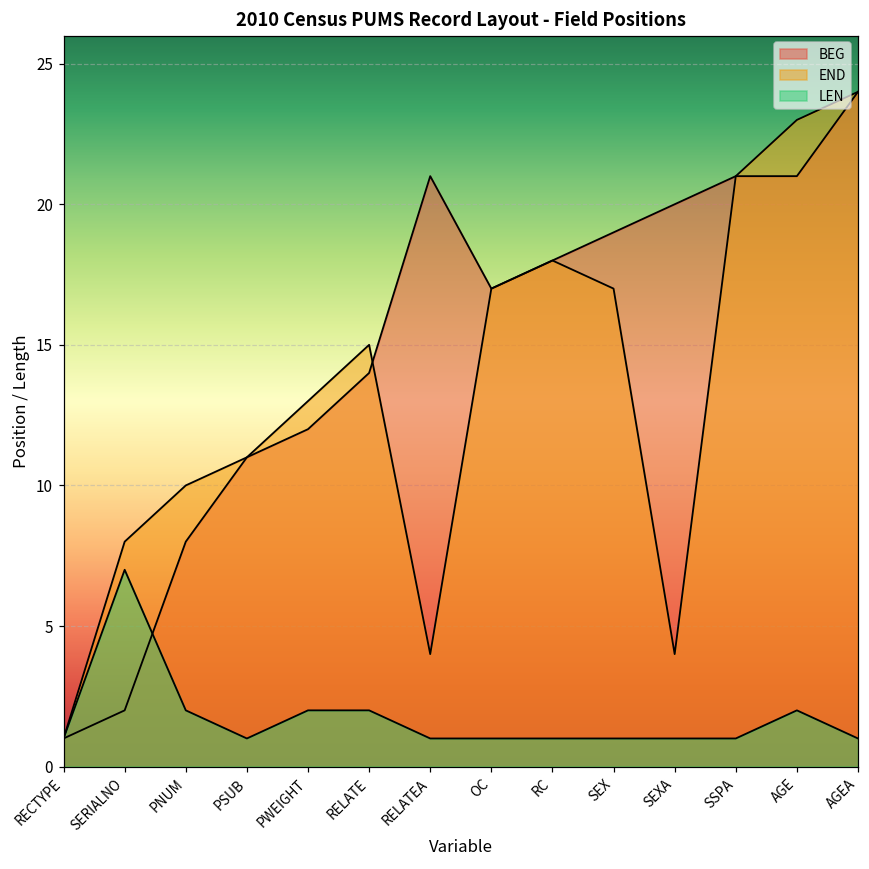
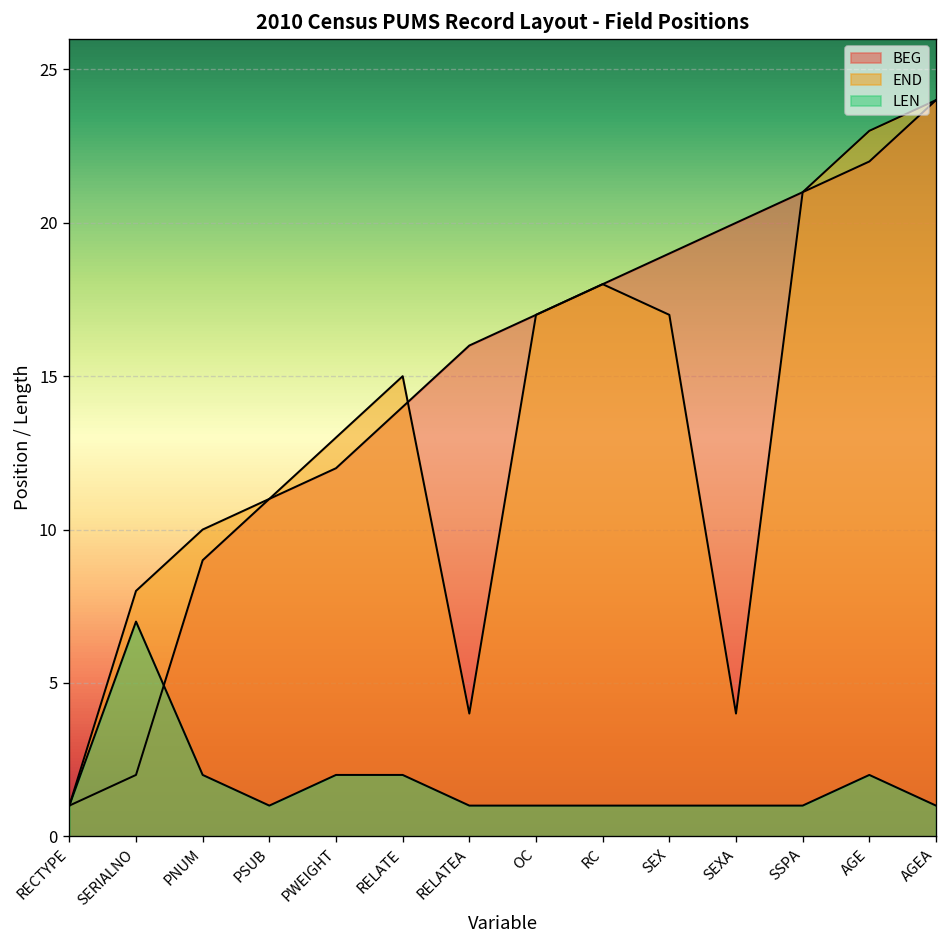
BEG, PNUM: 8 -> 9
BEG, RELATEA: 21 -> 16
BEG, AGE: 21 -> 22
